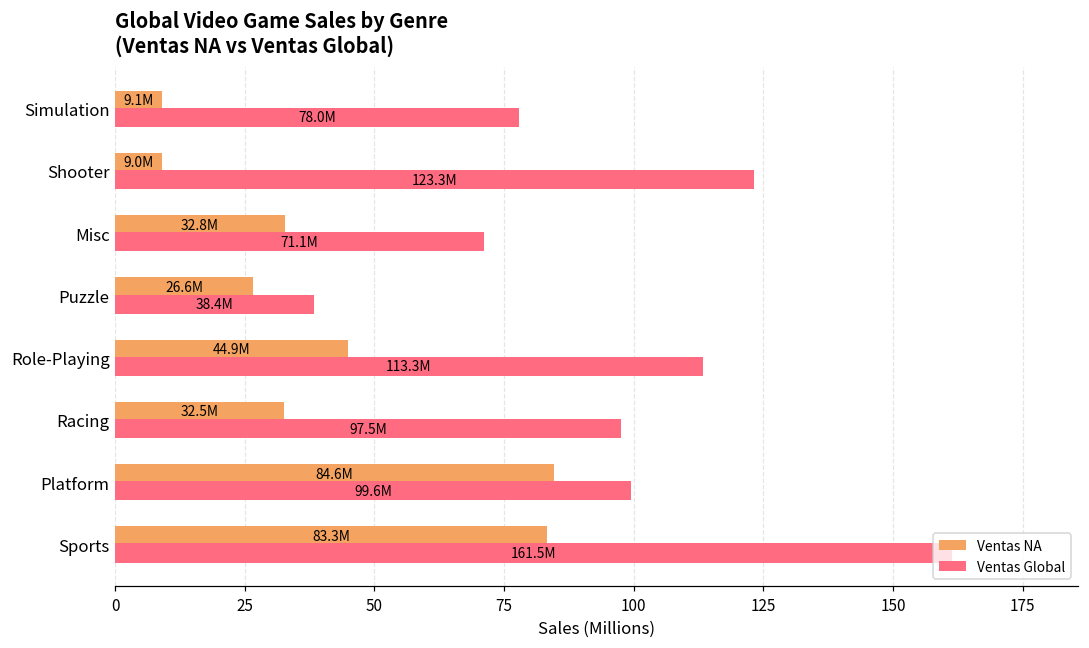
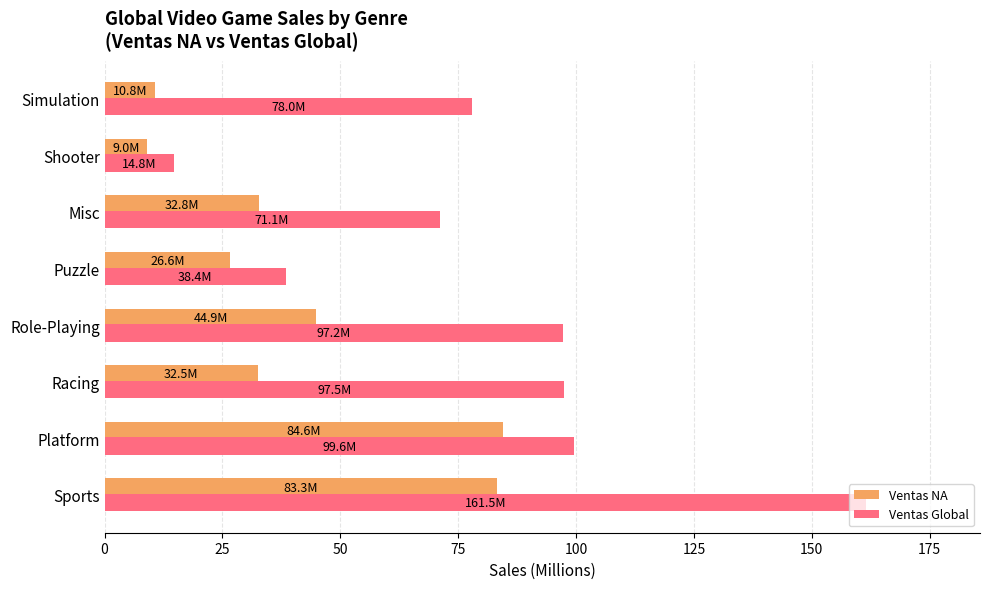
Ventas NA, Simulation: 9.1M -> 10.8M
Ventas Global, Shooter: 123.3M -> 14.8M
Ventas Global, Role-Playing: 113.3M -> 97.2M
